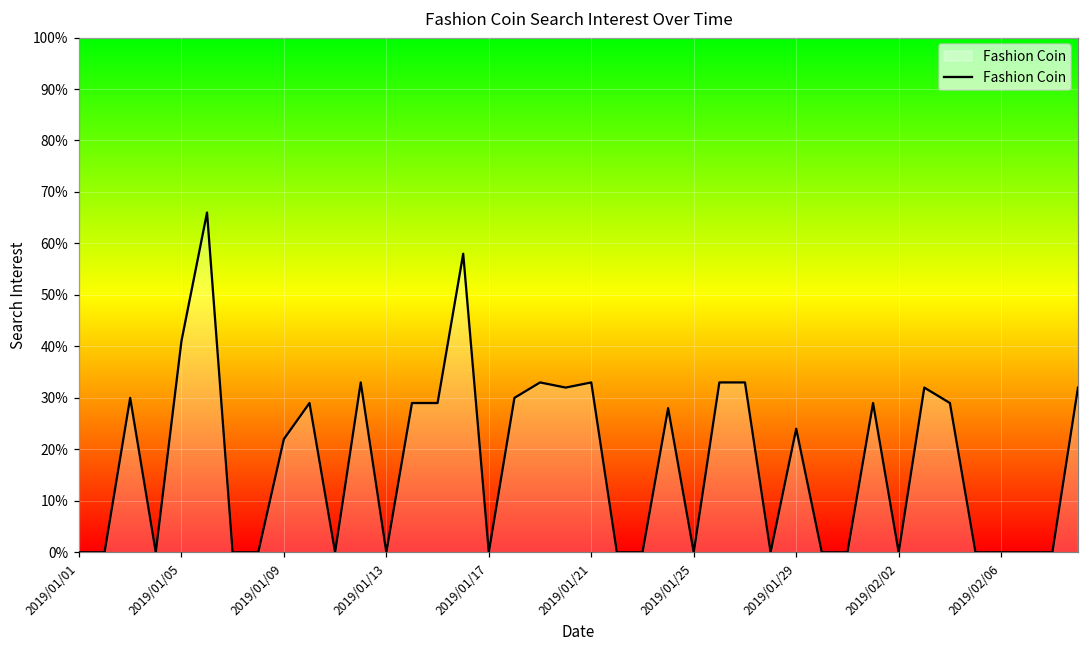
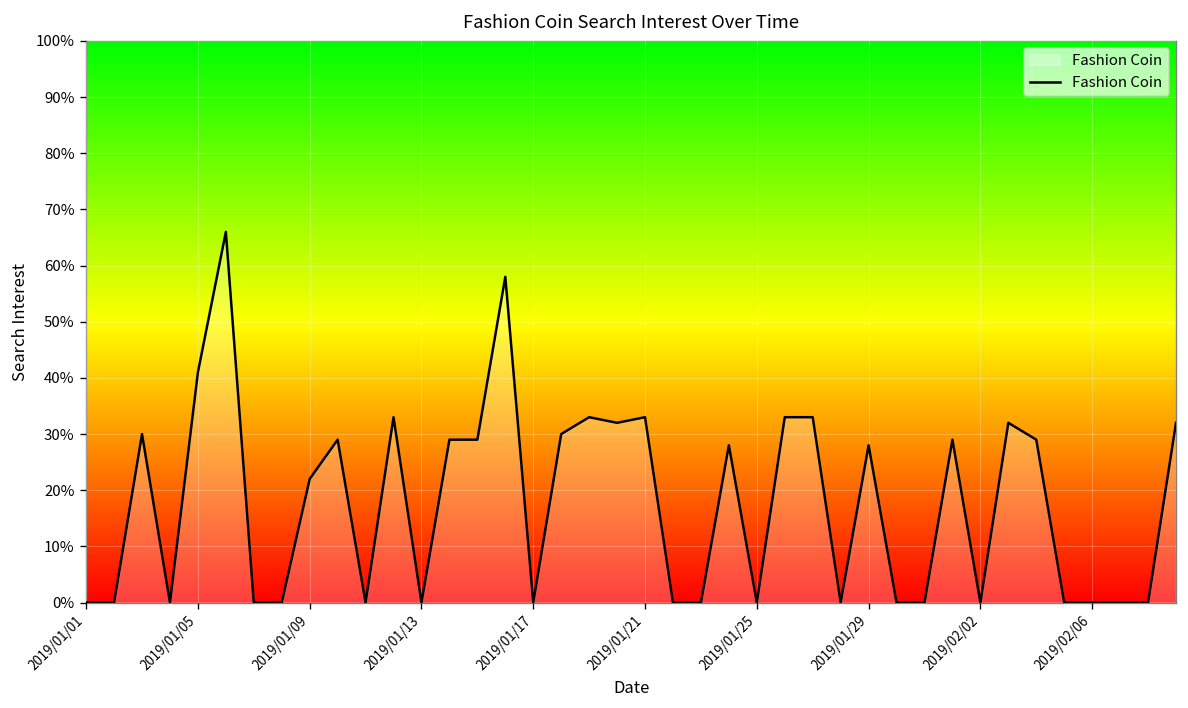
2019/01/29: 24% -> 28%
